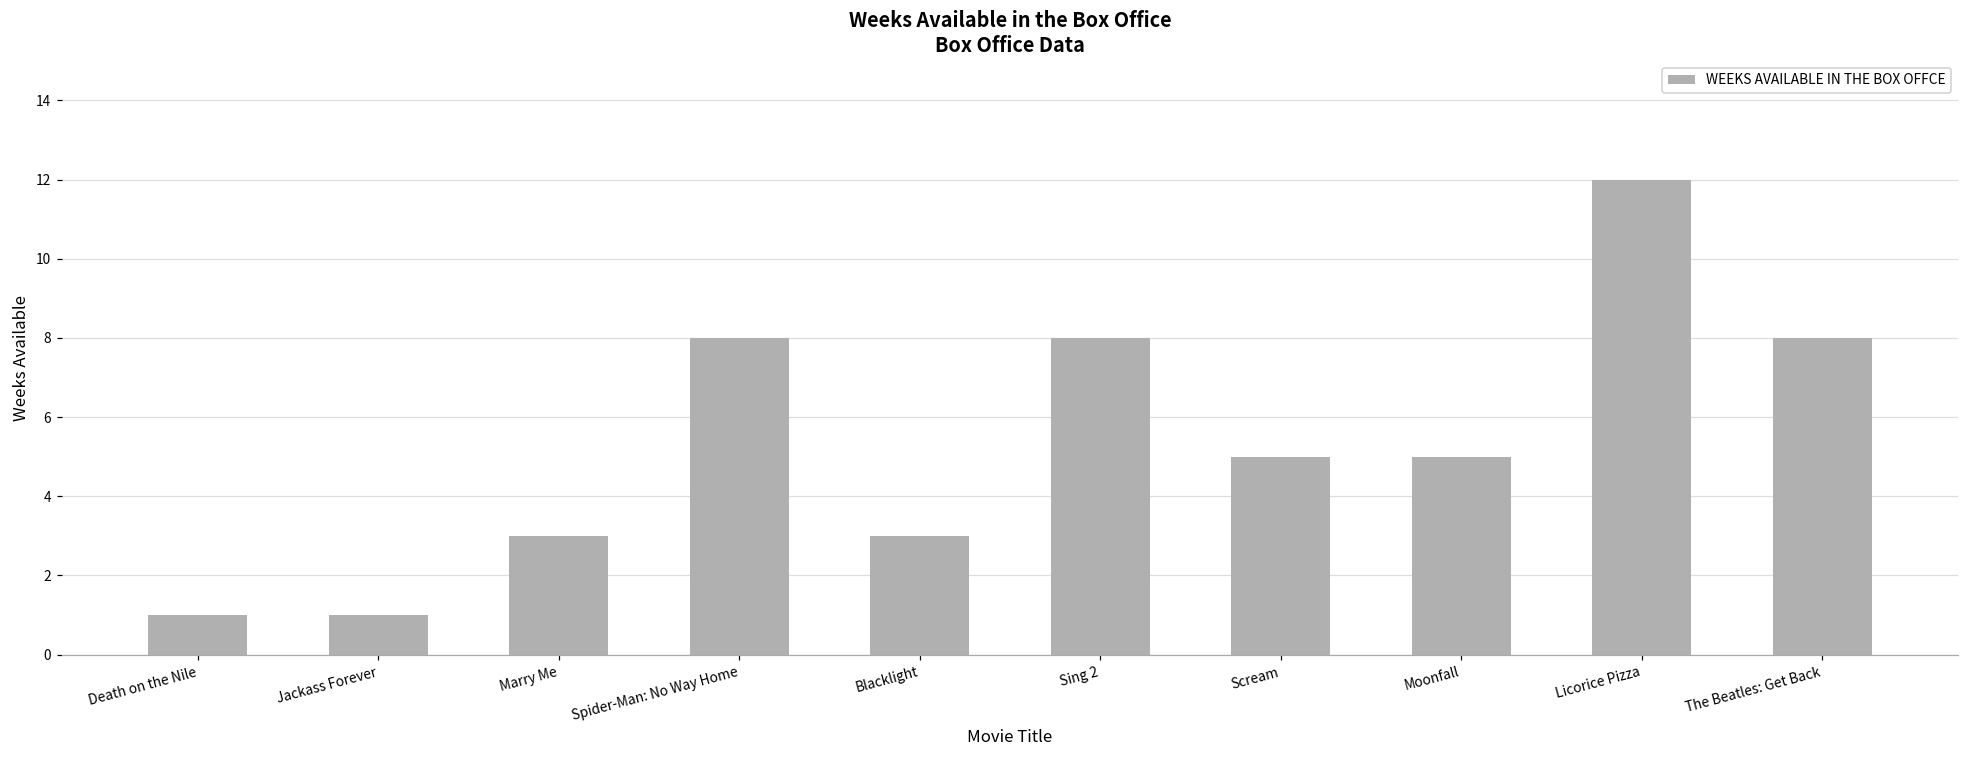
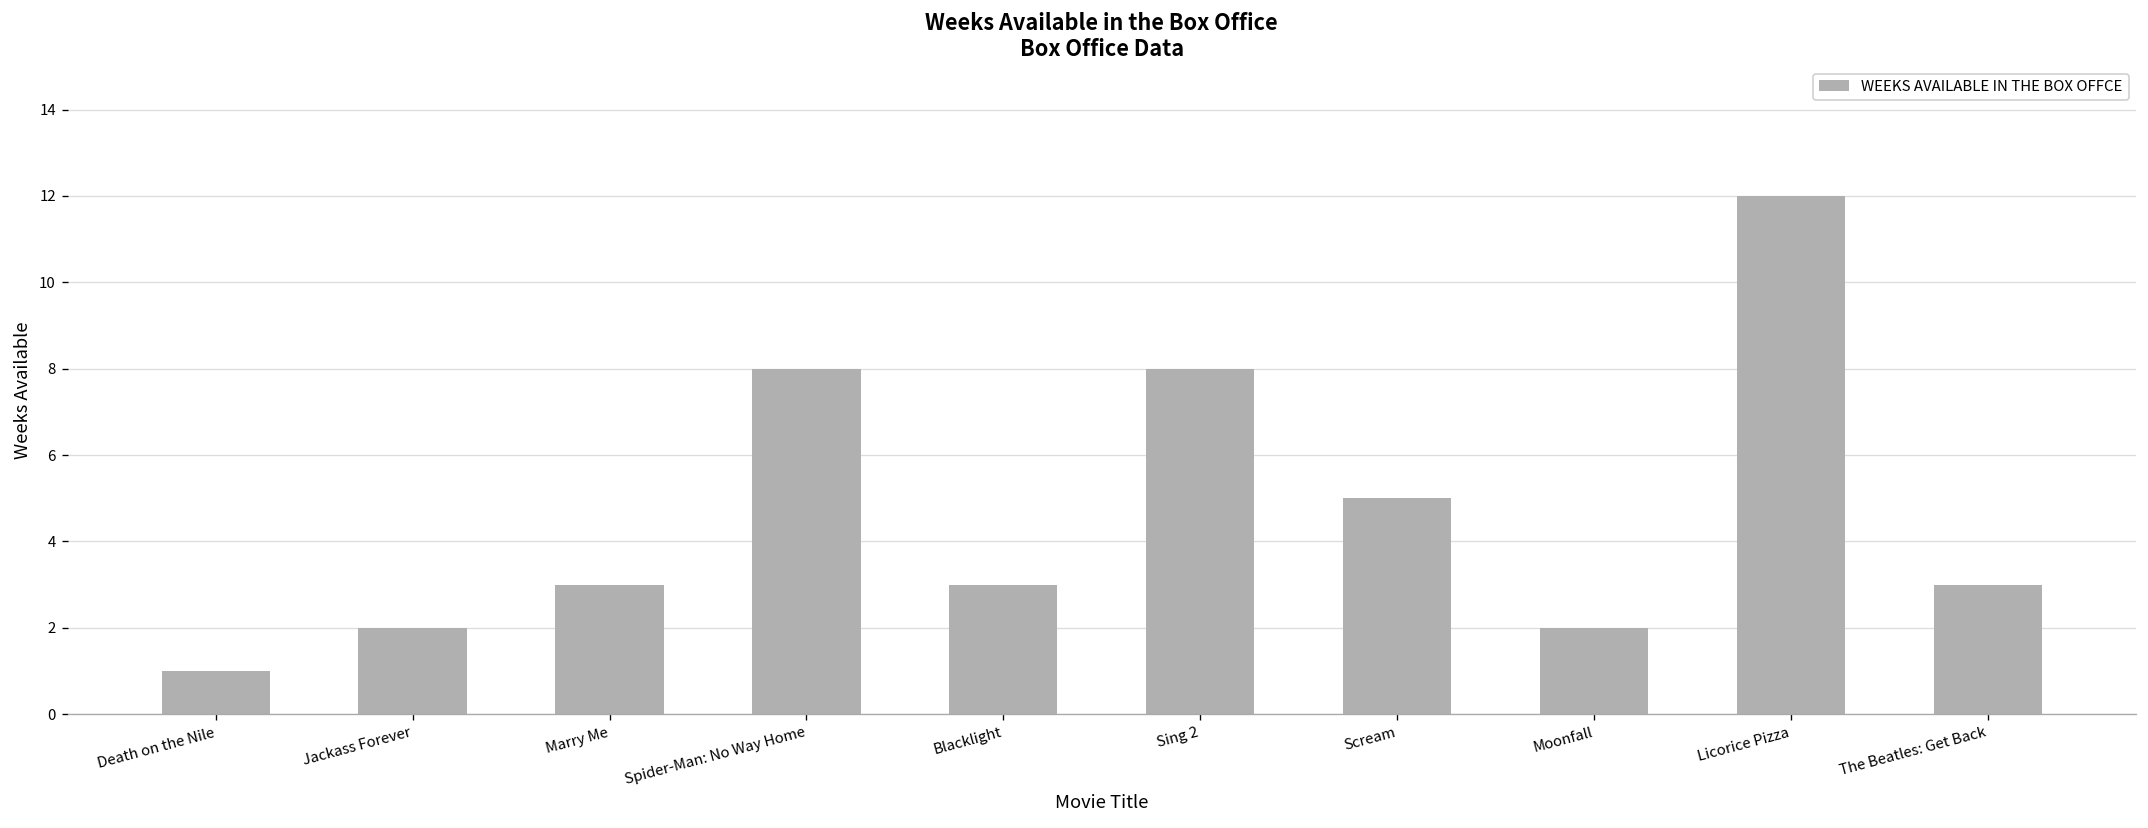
Jackass Forever: 1 -> 2
Moonfall: 5 -> 2
The Beatles: Get Back: 8 -> 3
